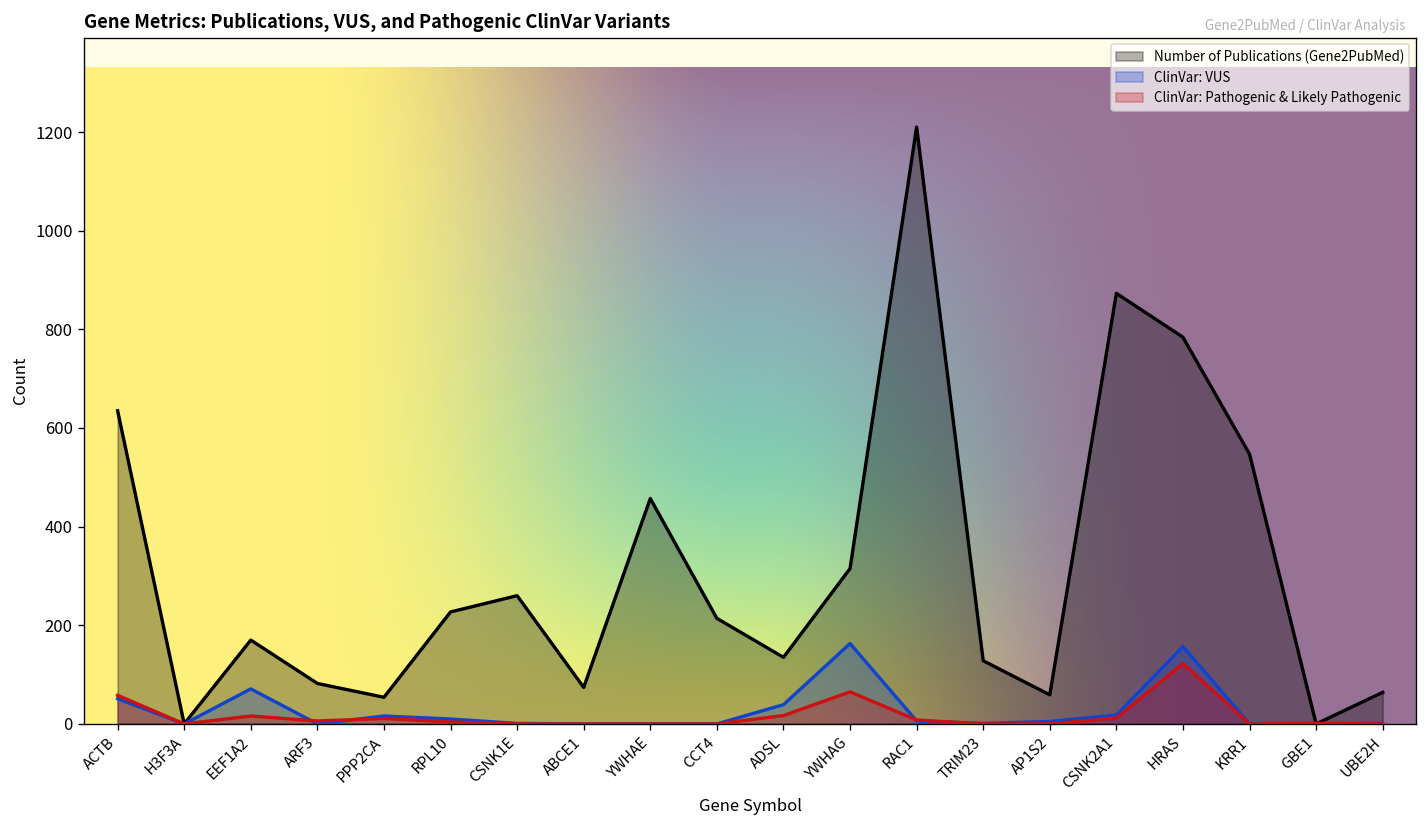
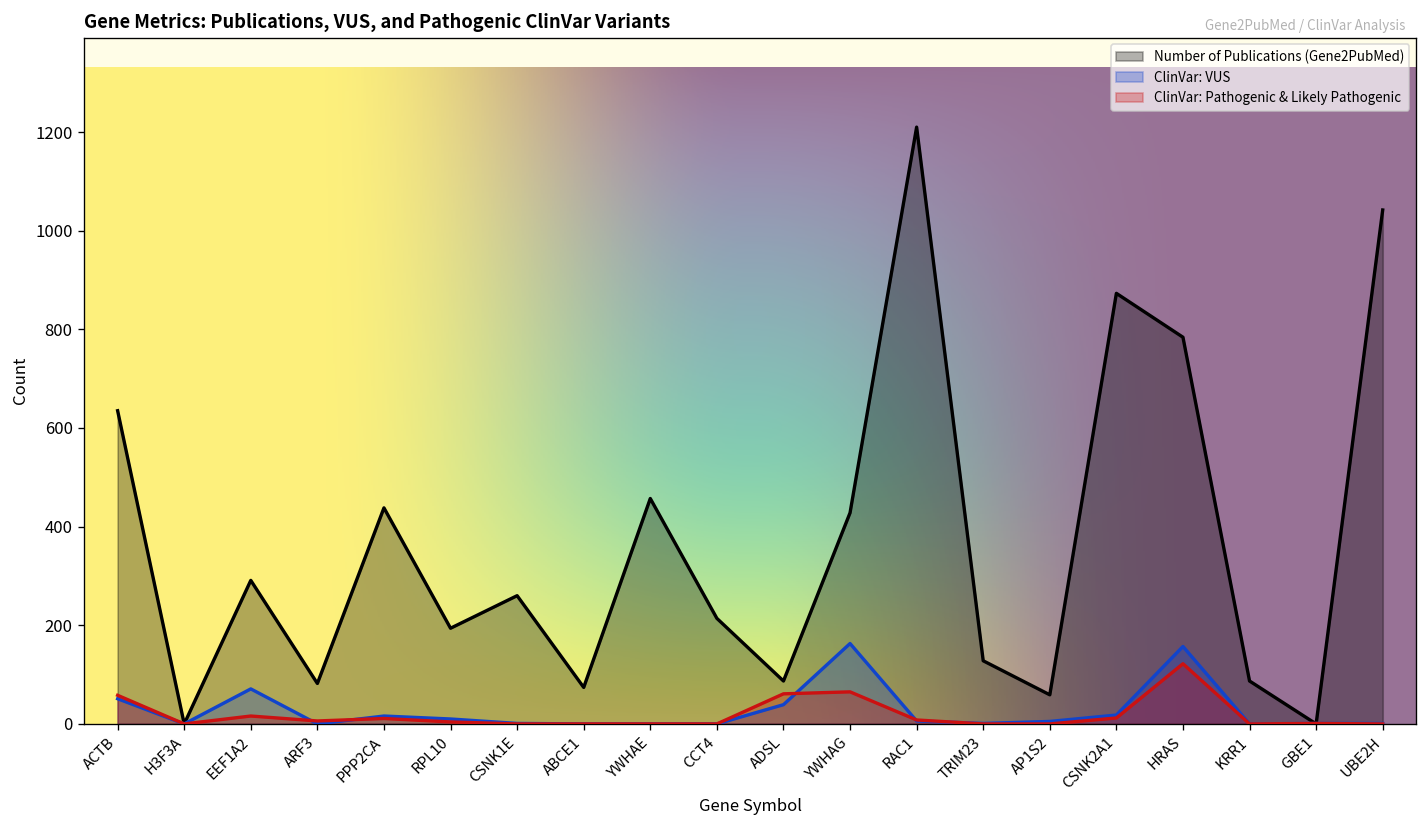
Number of Publications (Gene2PubMed), EEF1A2: 170 -> 290
Number of Publications (Gene2PubMed), PPP2CA: 50 -> 440
Number of Publications (Gene2PubMed), RPL10: 230 -> 190
Number of Publications (Gene2PubMed), ADSL: 140 -> 90
ClinVar: Pathogenic & Likely Pathogenic, ADSL: 20 -> 60
Number of Publications (Gene2PubMed), YWHAG: 320 -> 430
Number of Publications (Gene2PubMed), KRR1: 550 -> 90
Number of Publications (Gene2PubMed), UBE2H: 60 -> 1040
